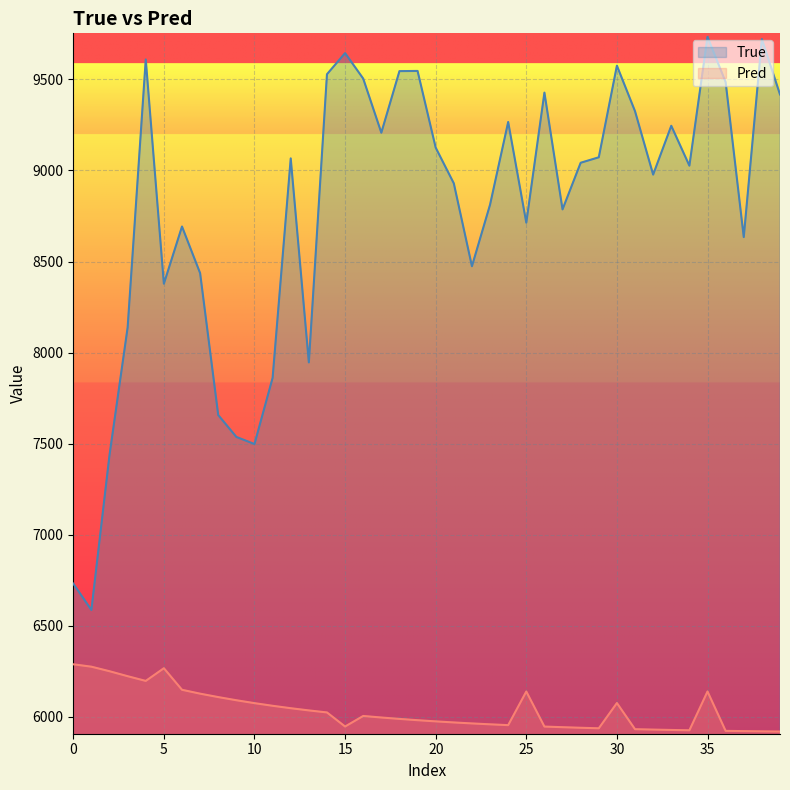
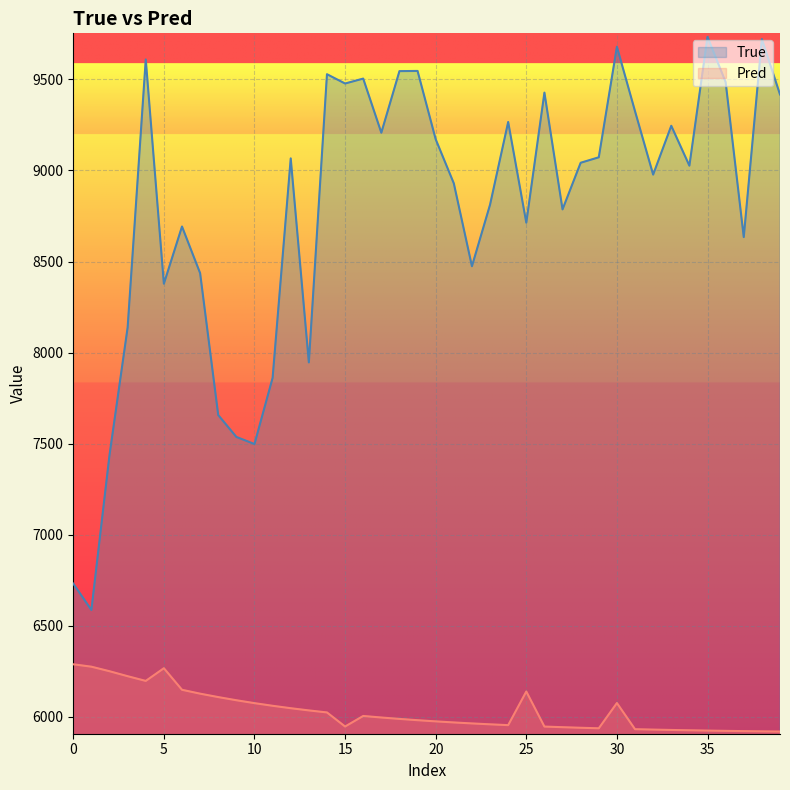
True, 15: 9640 -> 9480
True, 20: 9130 -> 9170
True, 30: 9580 -> 9680
Pred, 35: 6140 -> 5930
